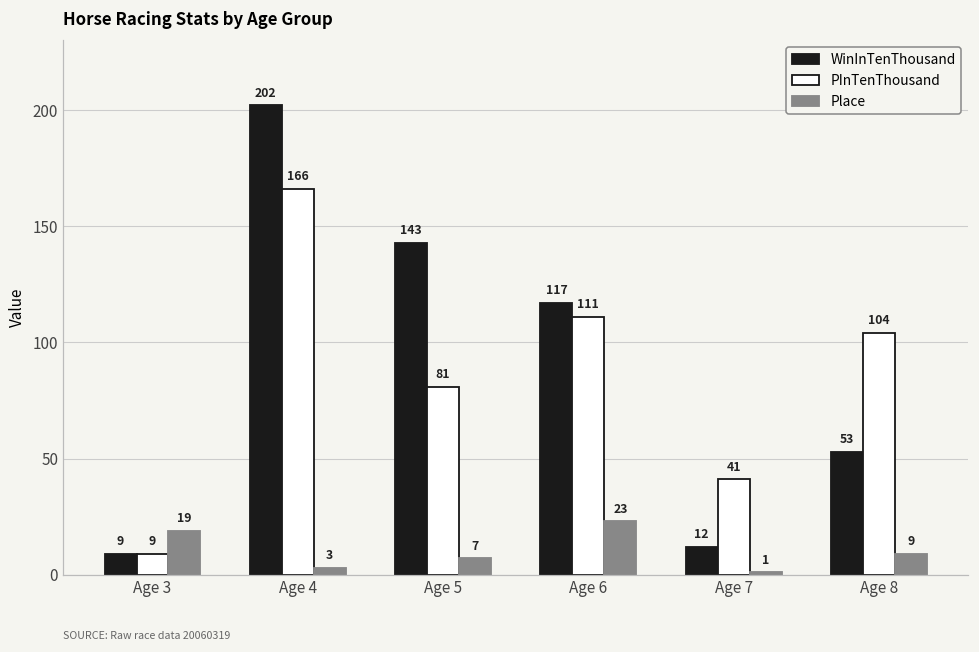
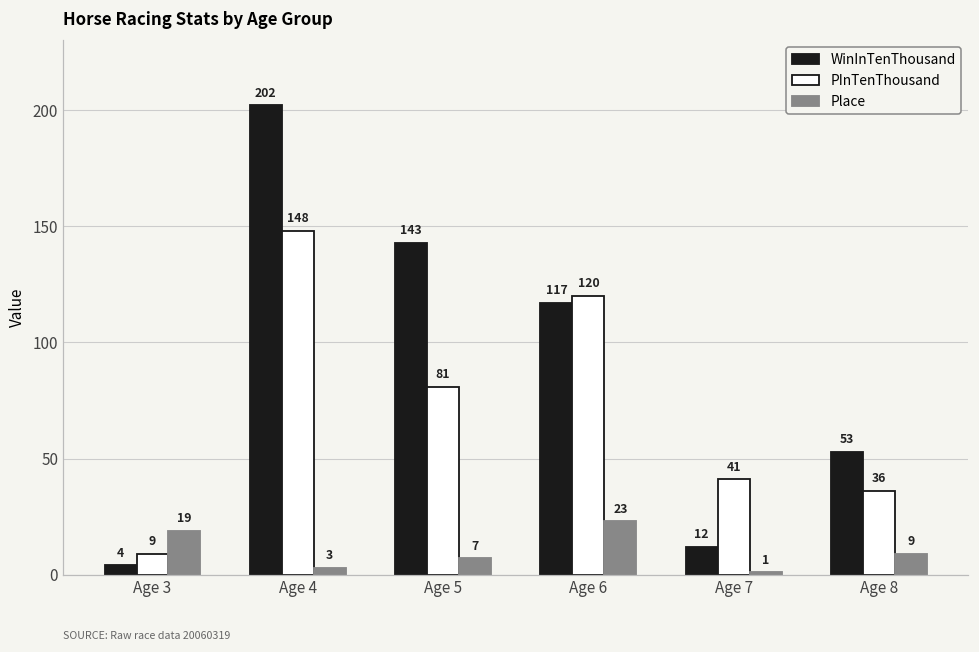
WinInTenThousand, Age 3: 9 -> 4
PInTenThousand, Age 4: 166 -> 148
PInTenThousand, Age 6: 111 -> 120
PInTenThousand, Age 8: 104 -> 36
